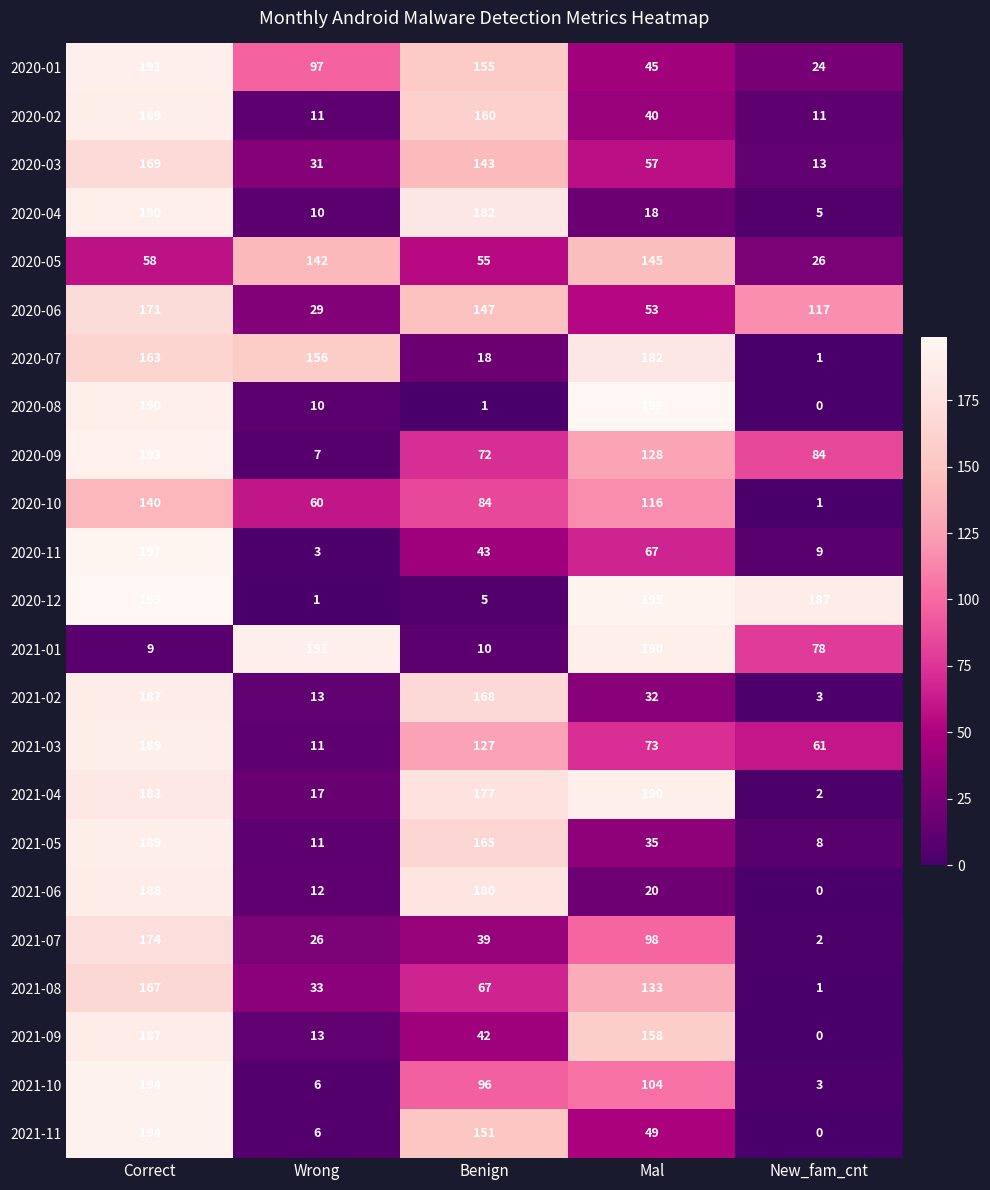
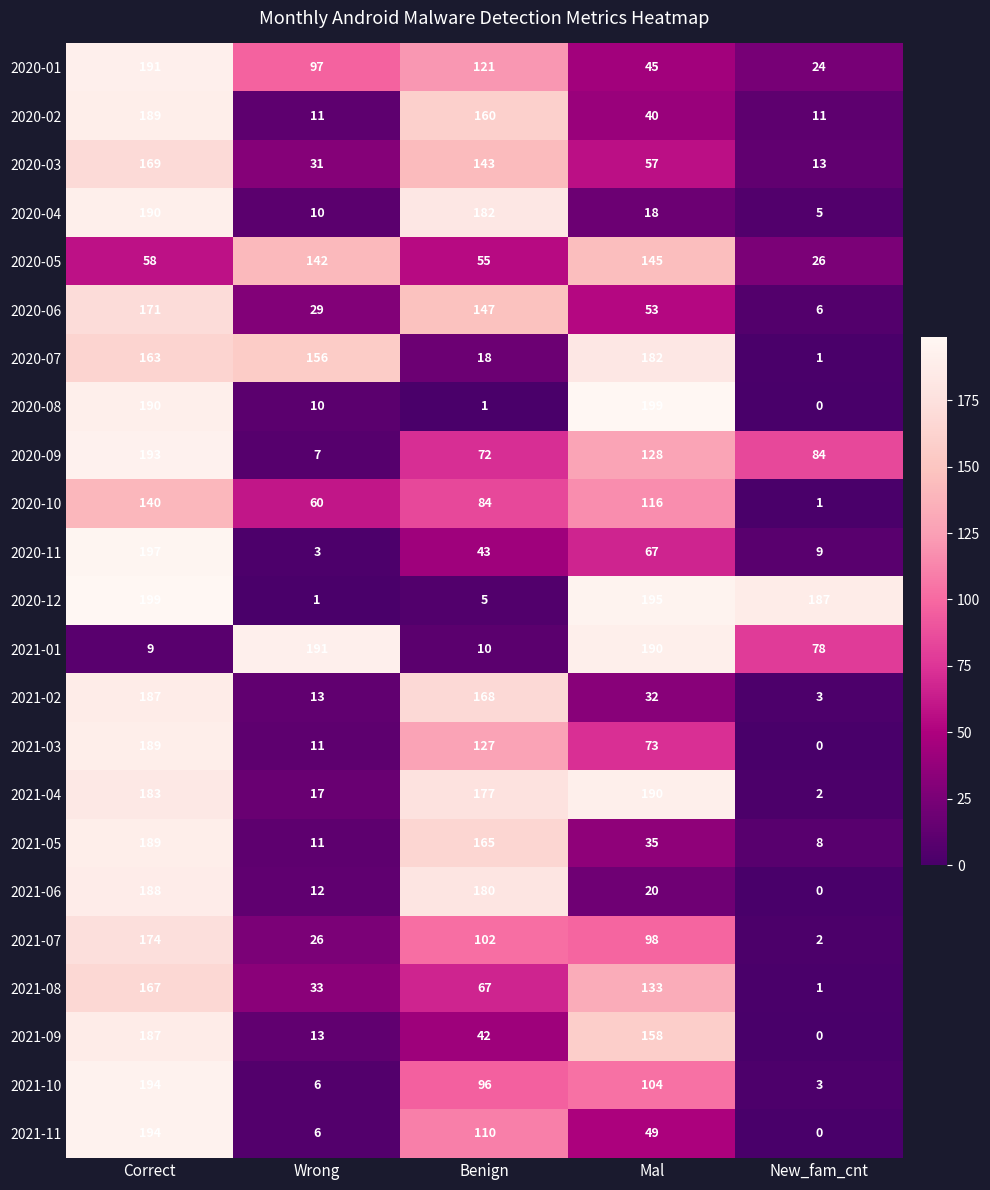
2020-01, Benign: 155 -> 121
2020-06, New_fam_cnt: 117 -> 6
2021-03, New_fam_cnt: 61 -> 0
2021-07, Benign: 39 -> 102
2021-11, Benign: 151 -> 110
